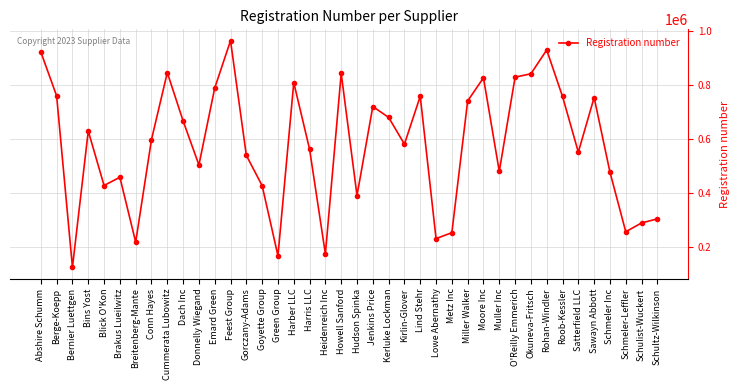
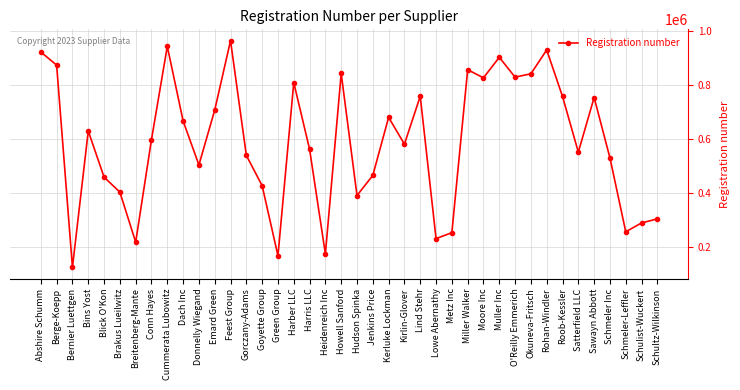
Berge-Koepp: 760000 -> 870000
Blick O'Kon: 430000 -> 460000
Brakus Lueilwitz: 460000 -> 400000
Cummerata Lubowitz: 850000 -> 940000
Emard Green: 790000 -> 710000
Jenkins Price: 720000 -> 470000
Miller Walker: 740000 -> 860000
Muller Inc: 480000 -> 900000
Schmeler Inc: 480000 -> 530000
